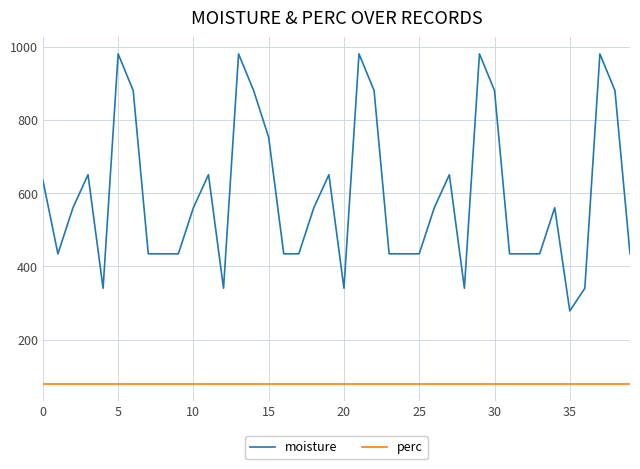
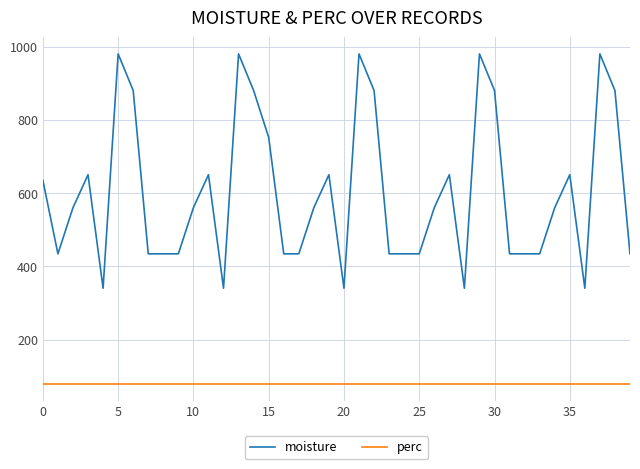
moisture, 35: 280 -> 650
